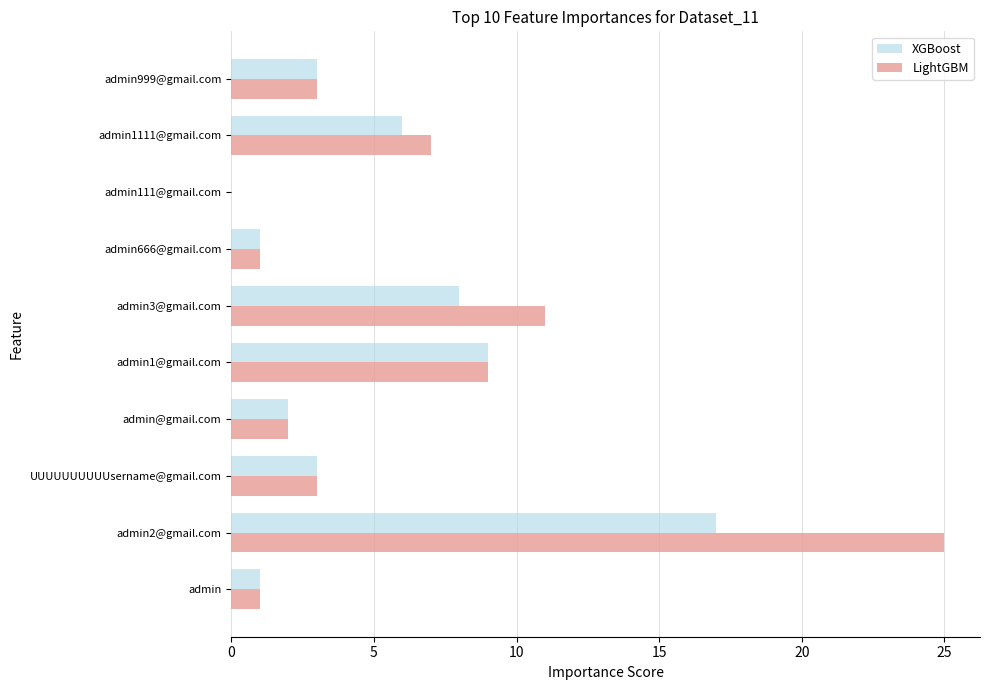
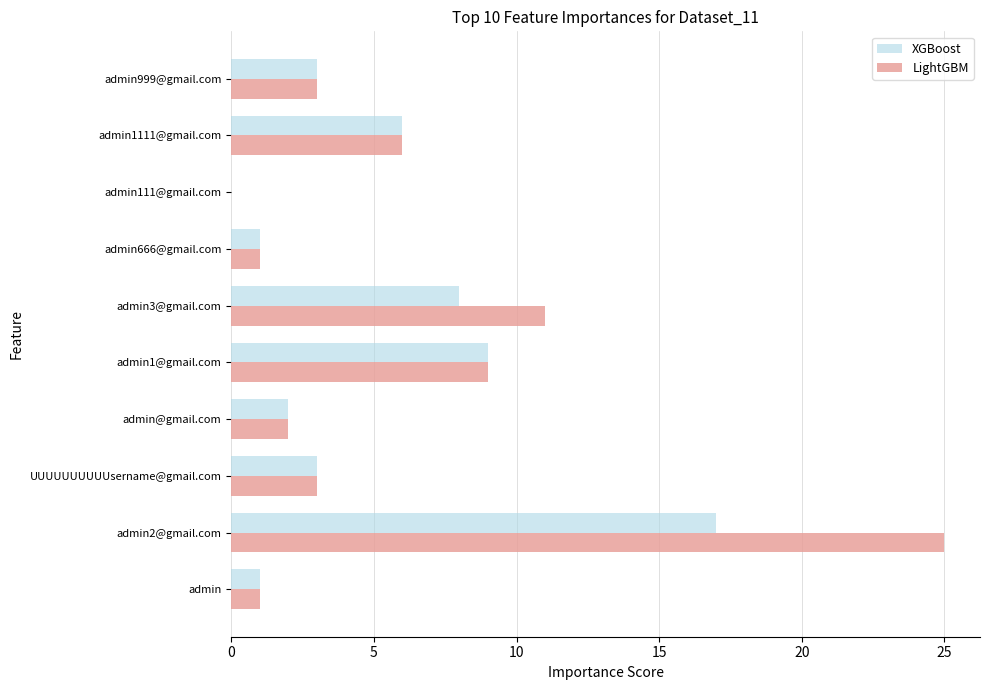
LightGBM, admin1111@gmail.com: 7 -> 6
